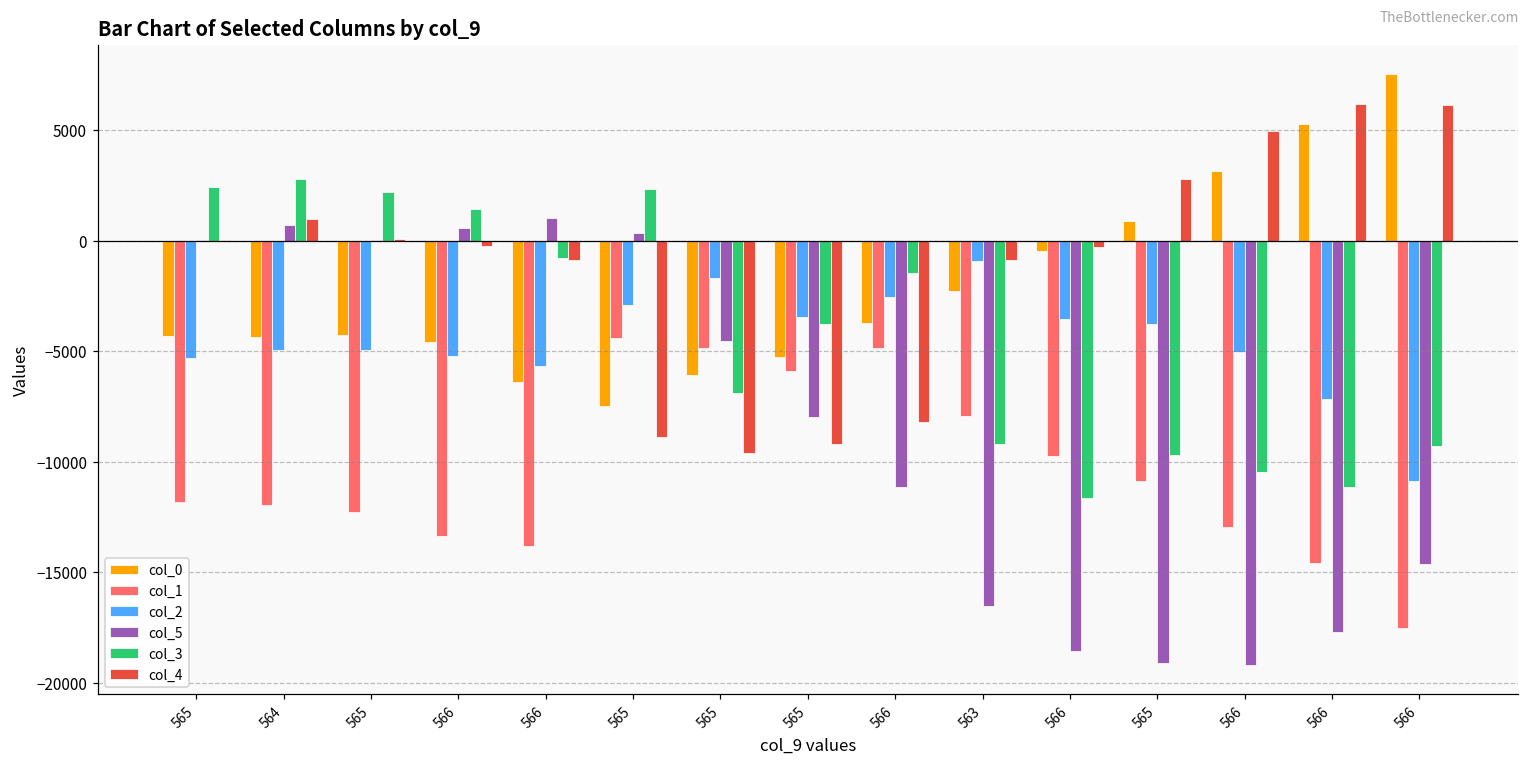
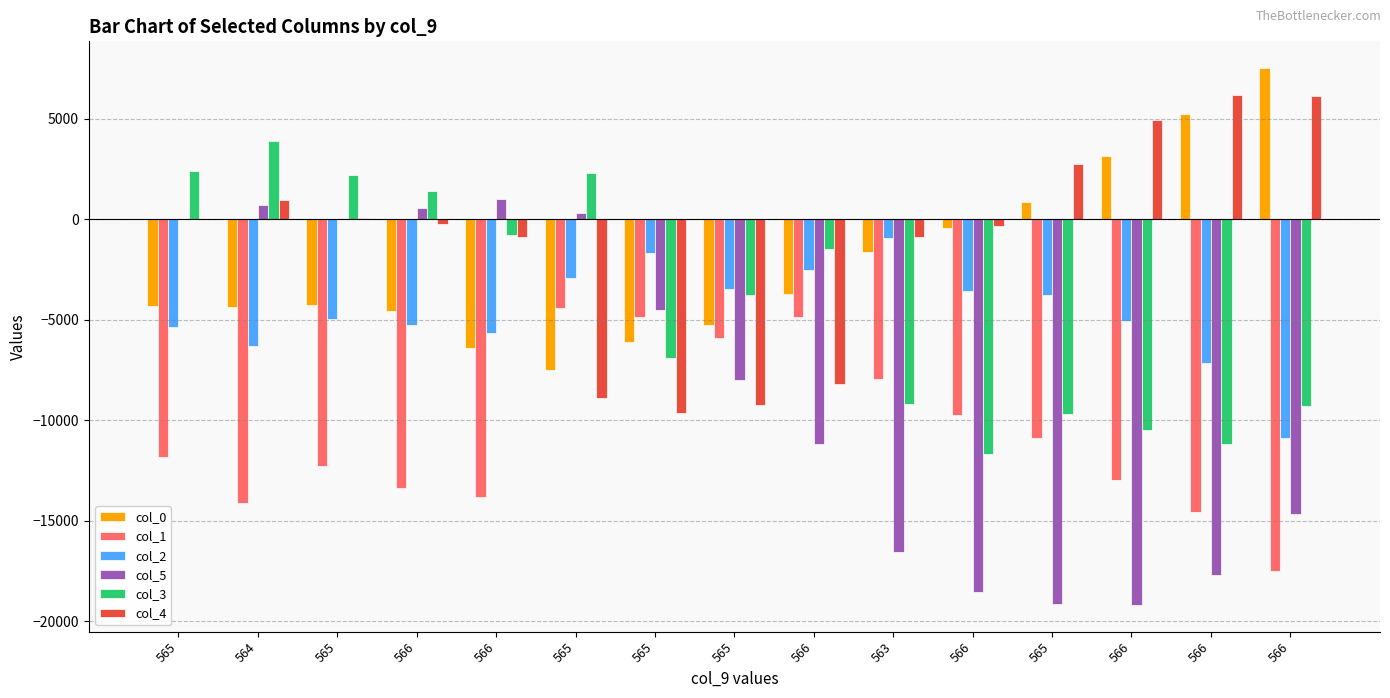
col_1, 564: -11900 -> -14100
col_2, 564: -4900 -> -6300
col_3, 564: 2800 -> 3900
col_0, 563: -2300 -> -1600
